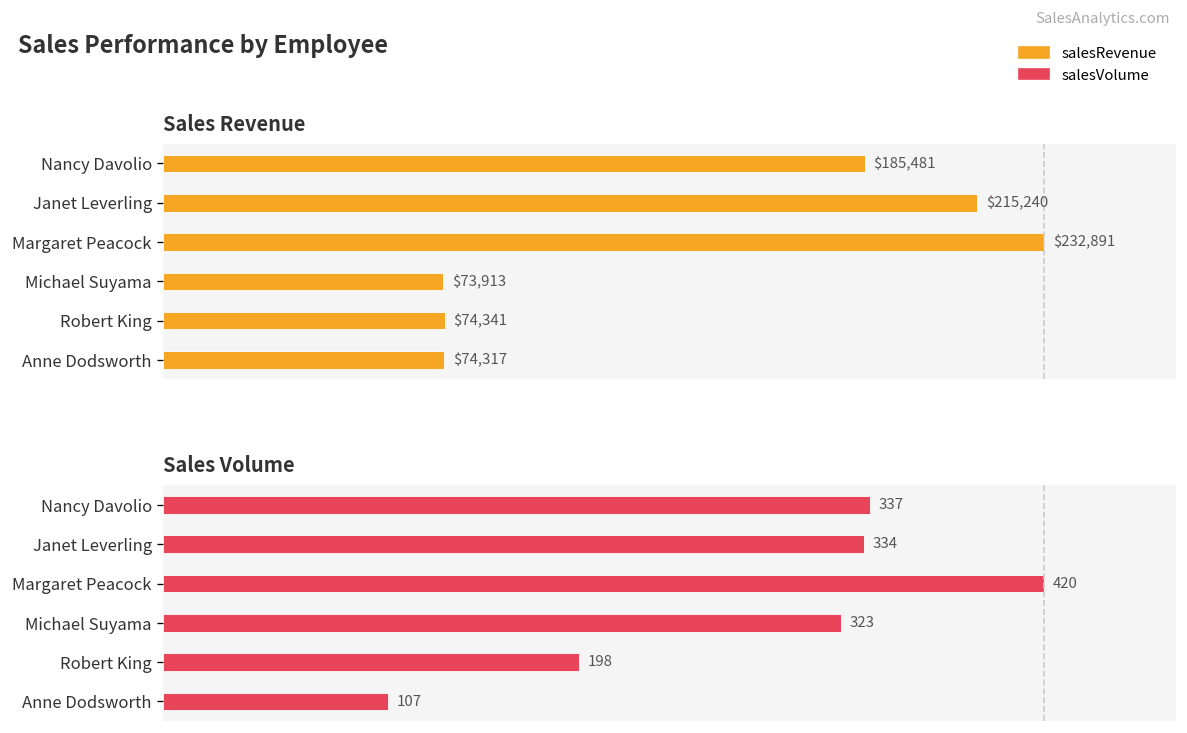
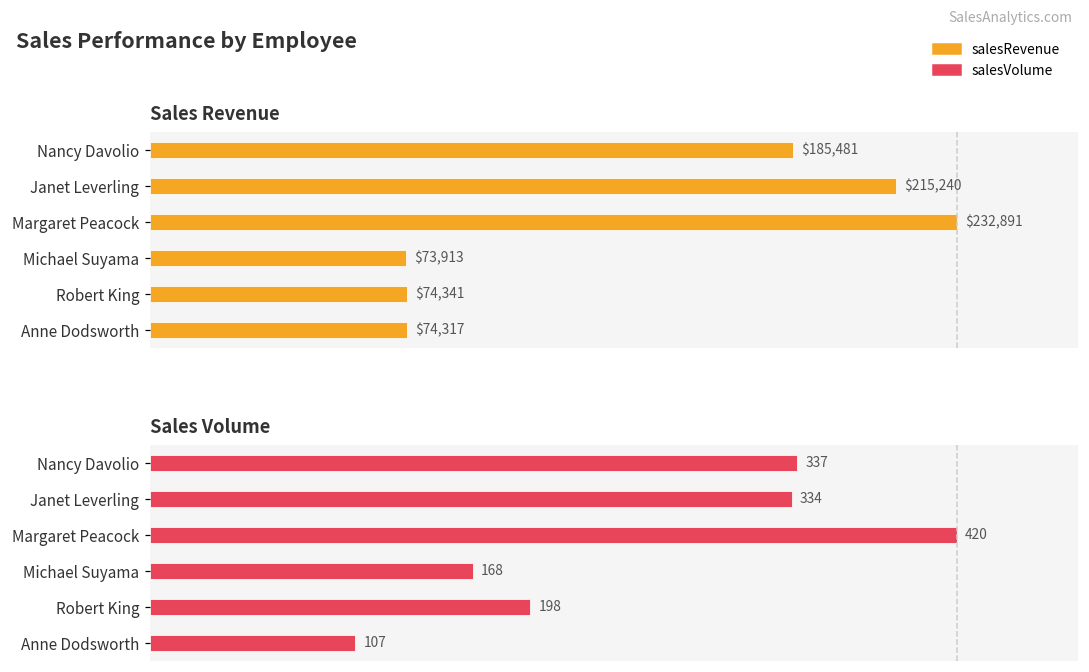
Sales Volume, Michael Suyama: 323 -> 168
